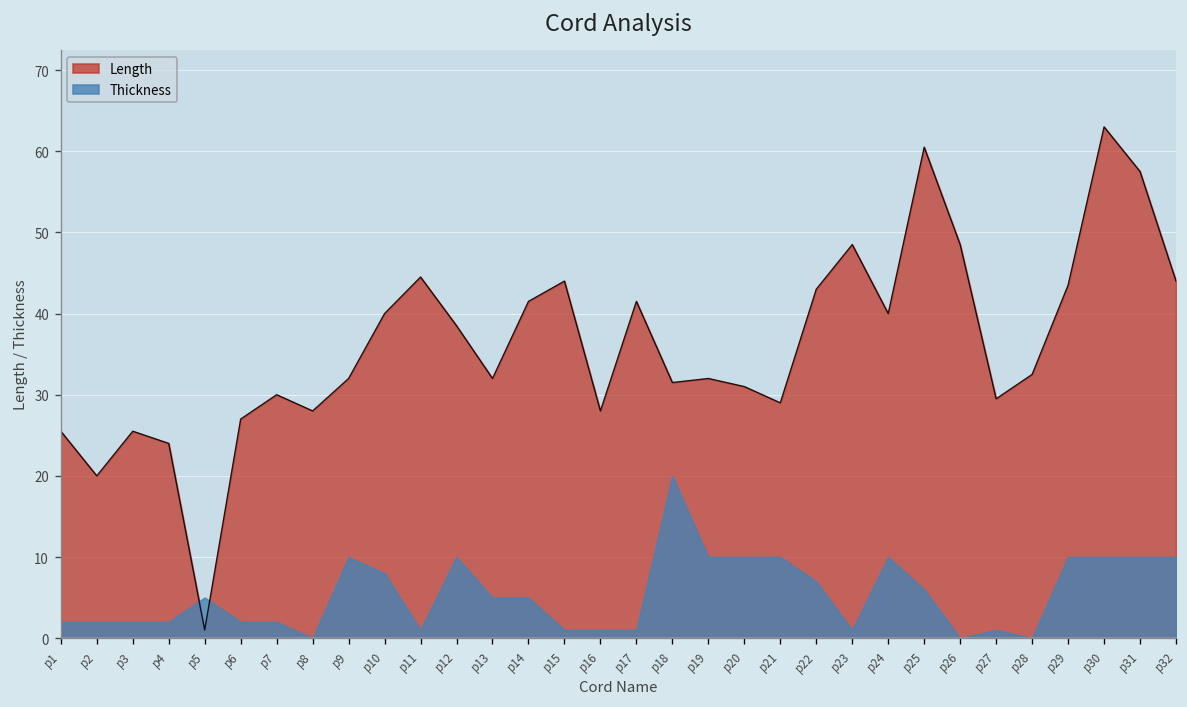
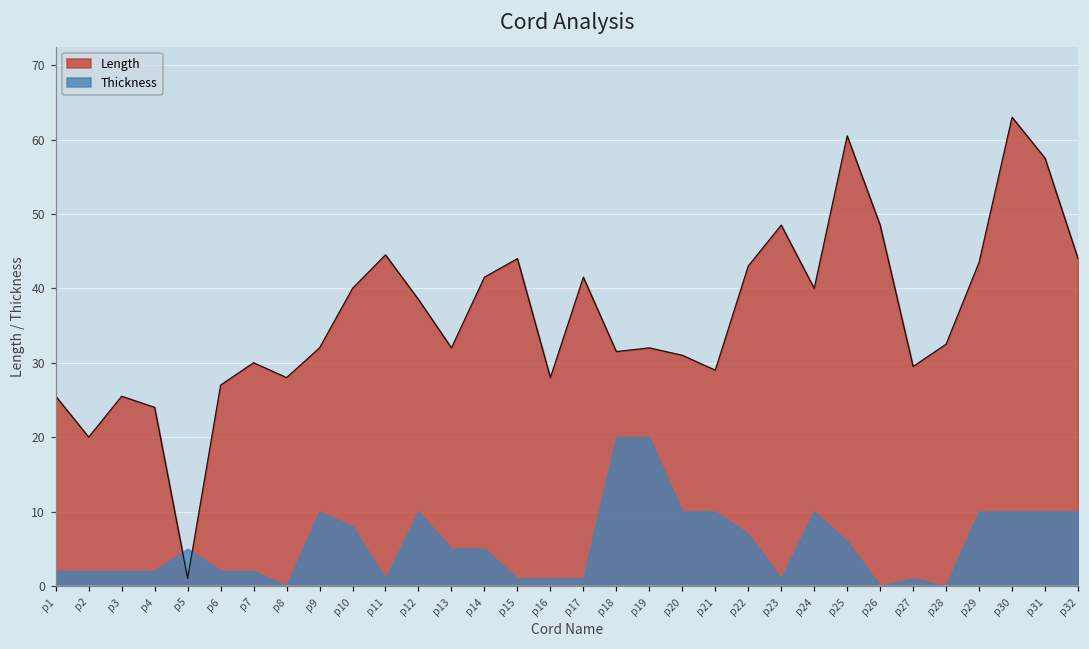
Thickness, p19: 10 -> 20
